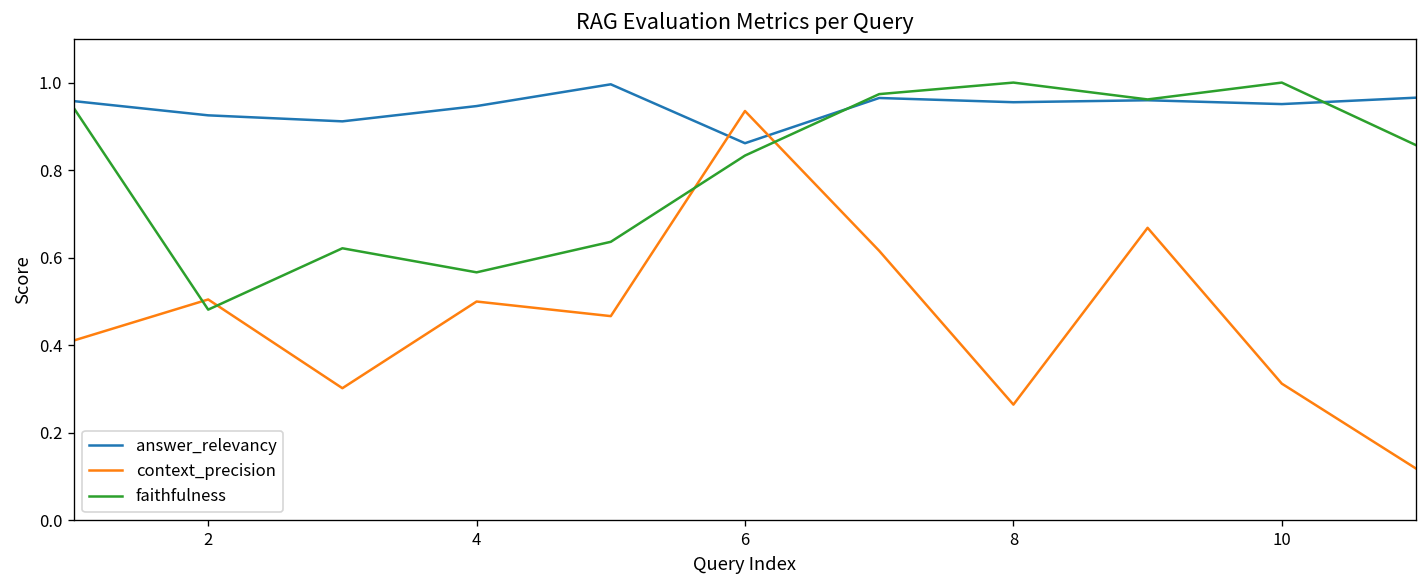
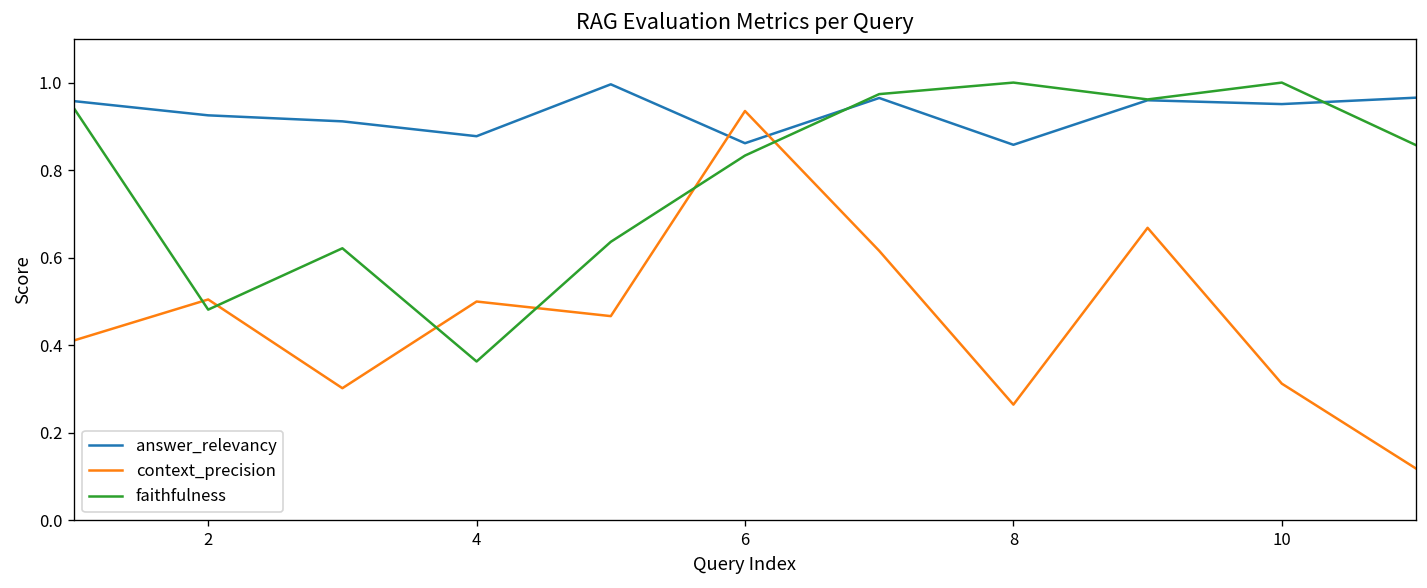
answer_relevancy, 4: 0.95 -> 0.88
faithfulness, 4: 0.57 -> 0.36
answer_relevancy, 8: 0.96 -> 0.86
